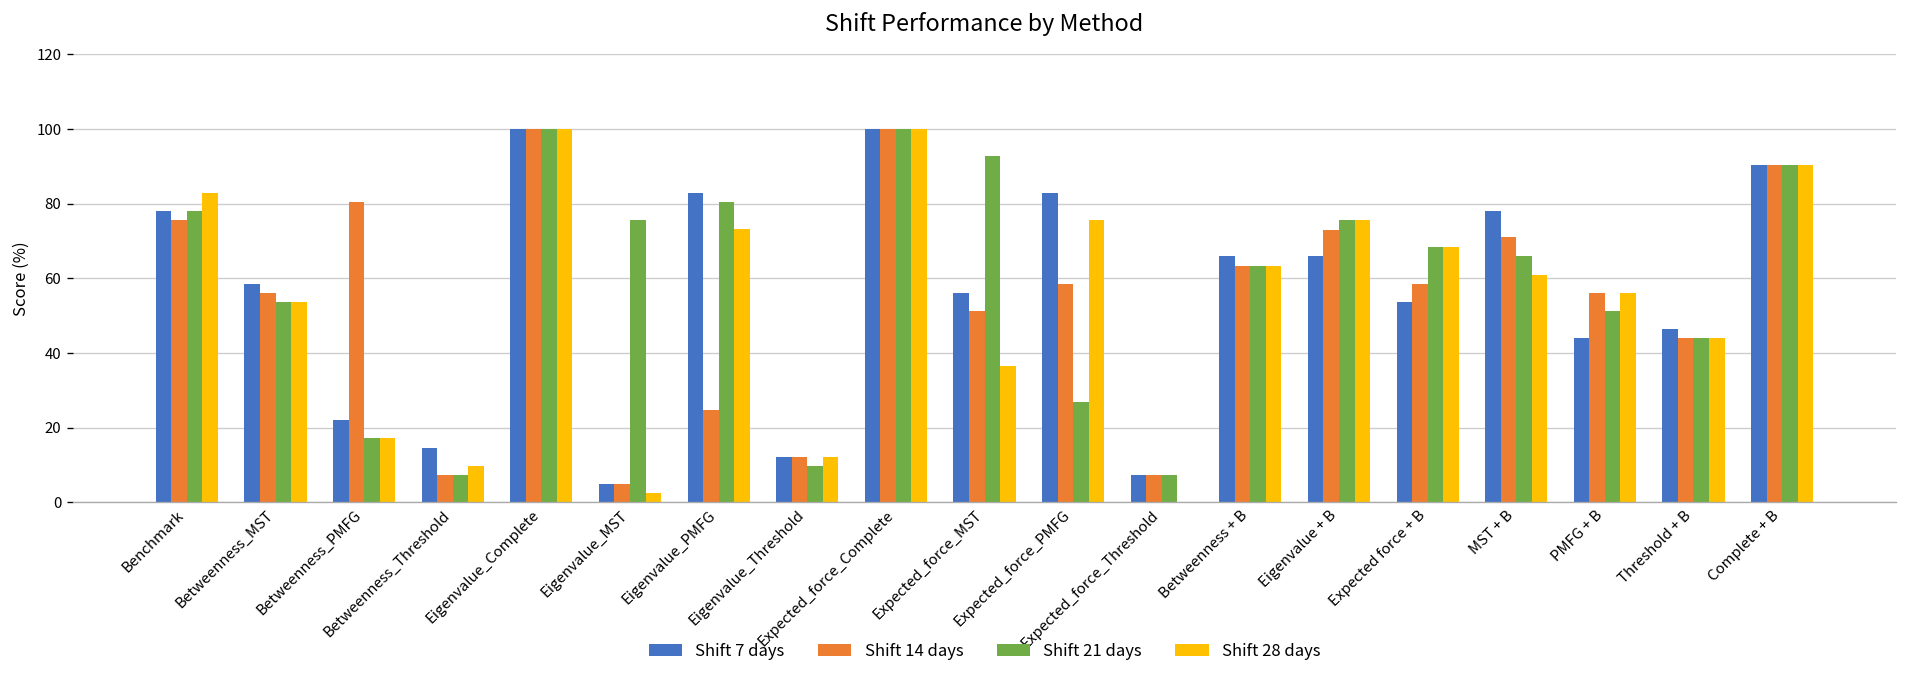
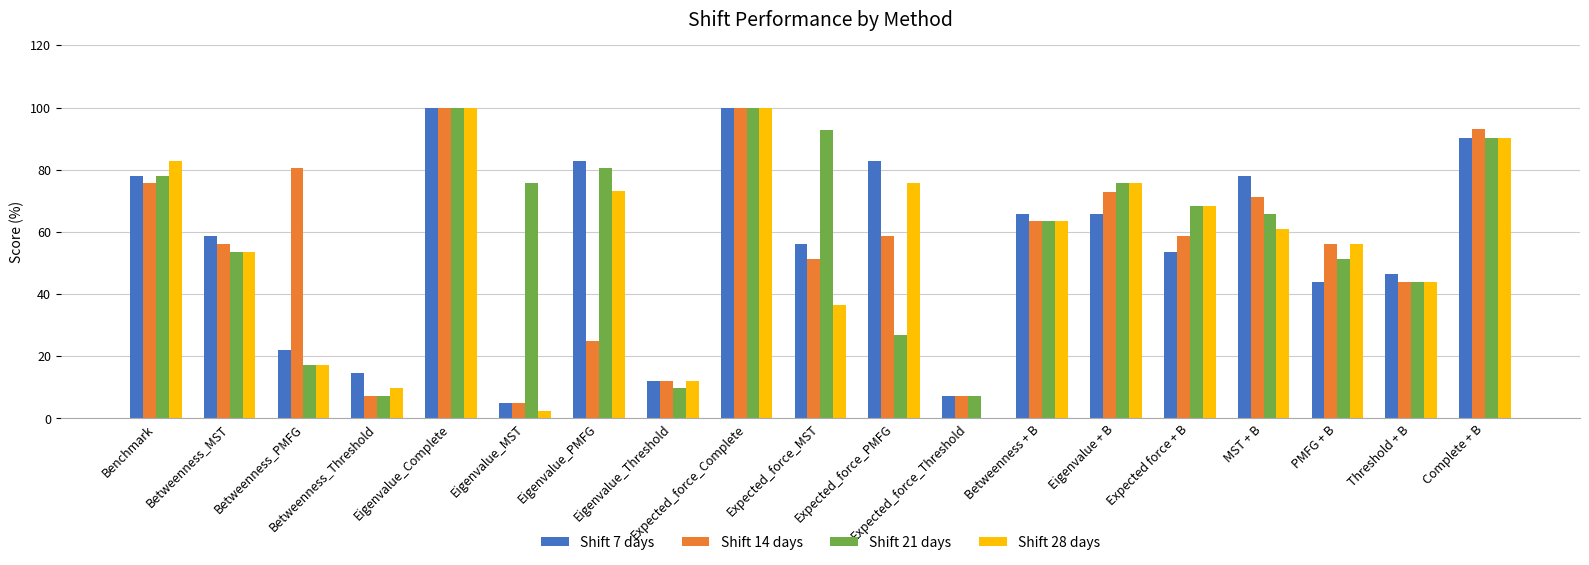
Shift 14 days, Complete + B: 90 -> 93
